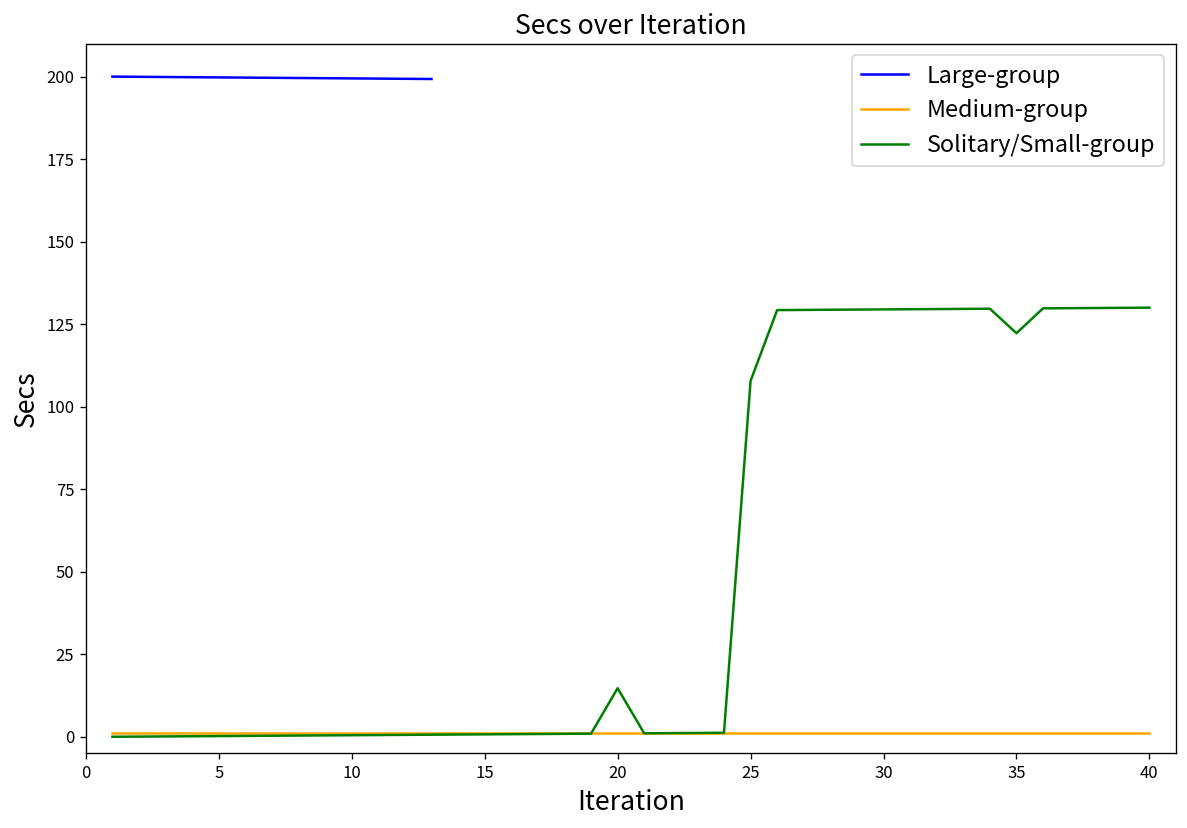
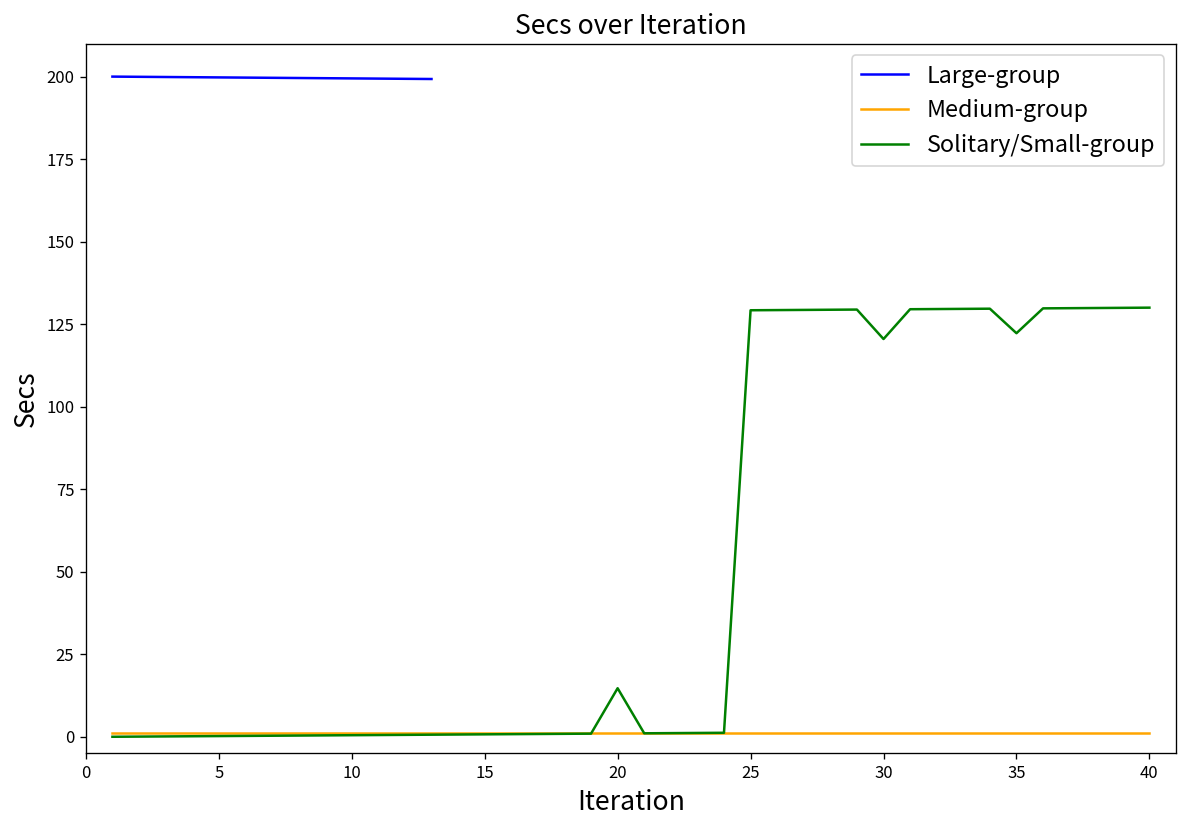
Solitary/Small-group, 25: 108 -> 129
Solitary/Small-group, 30: 129 -> 120
